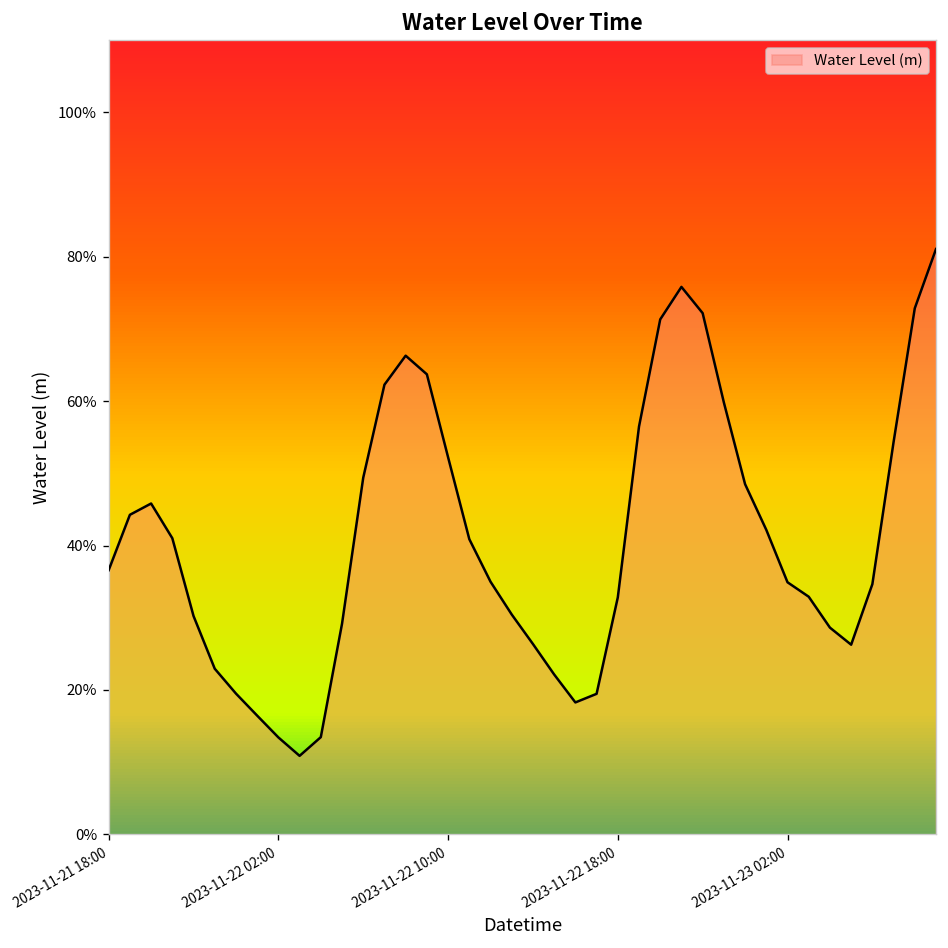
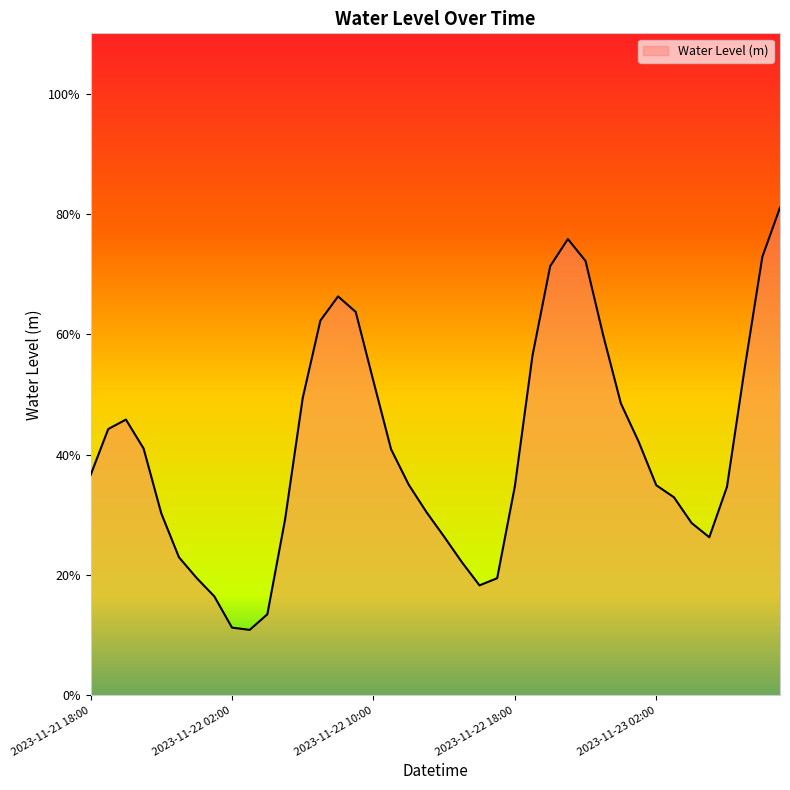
2023-11-22 02:00: 13% -> 11%
2023-11-22 18:00: 33% -> 35%
